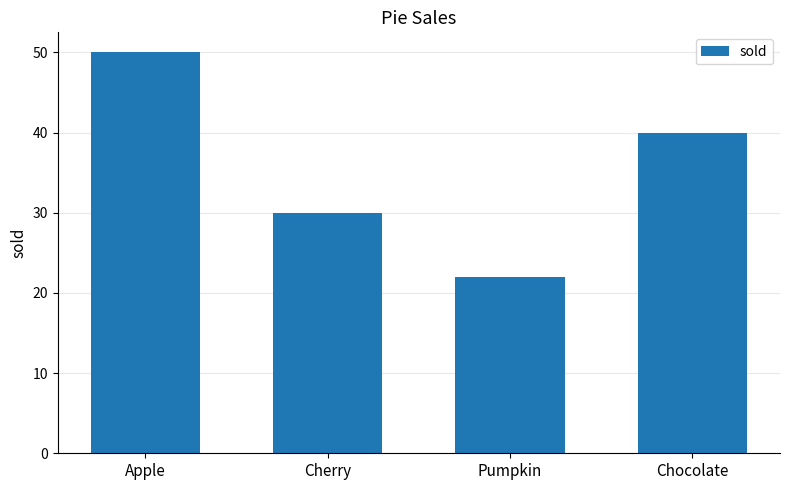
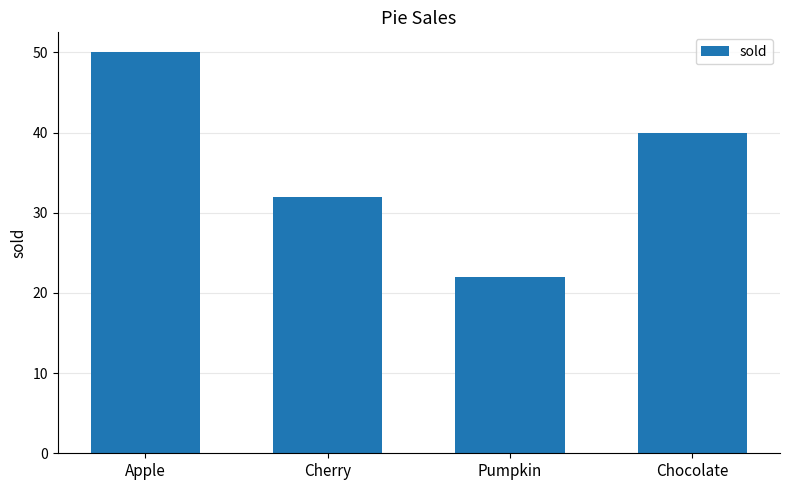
Cherry: 30 -> 32
